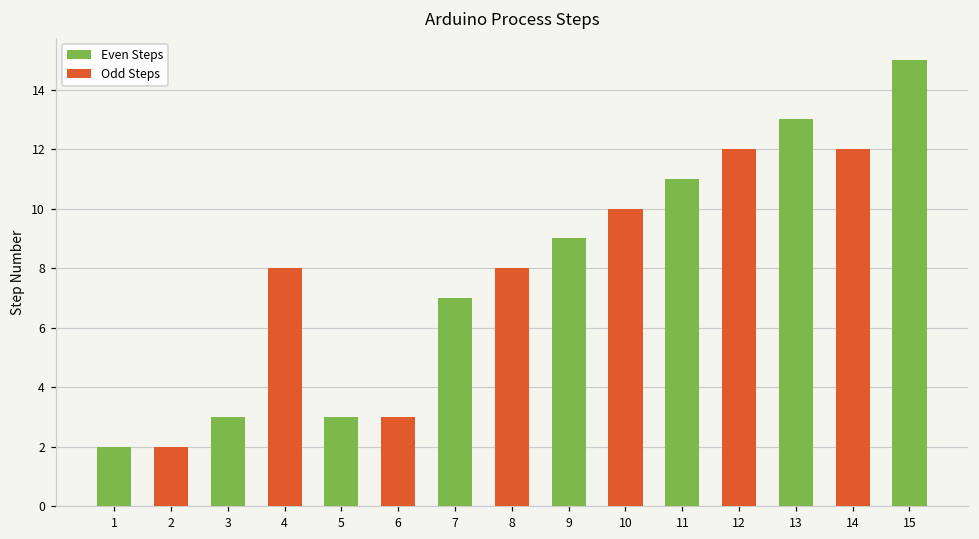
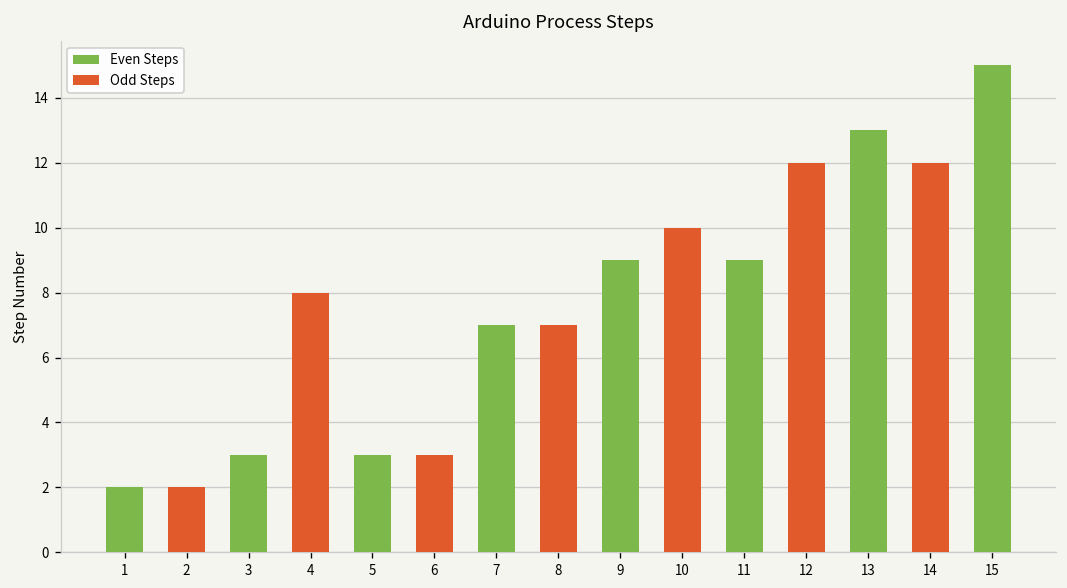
8: 8 -> 7
11: 11 -> 9
